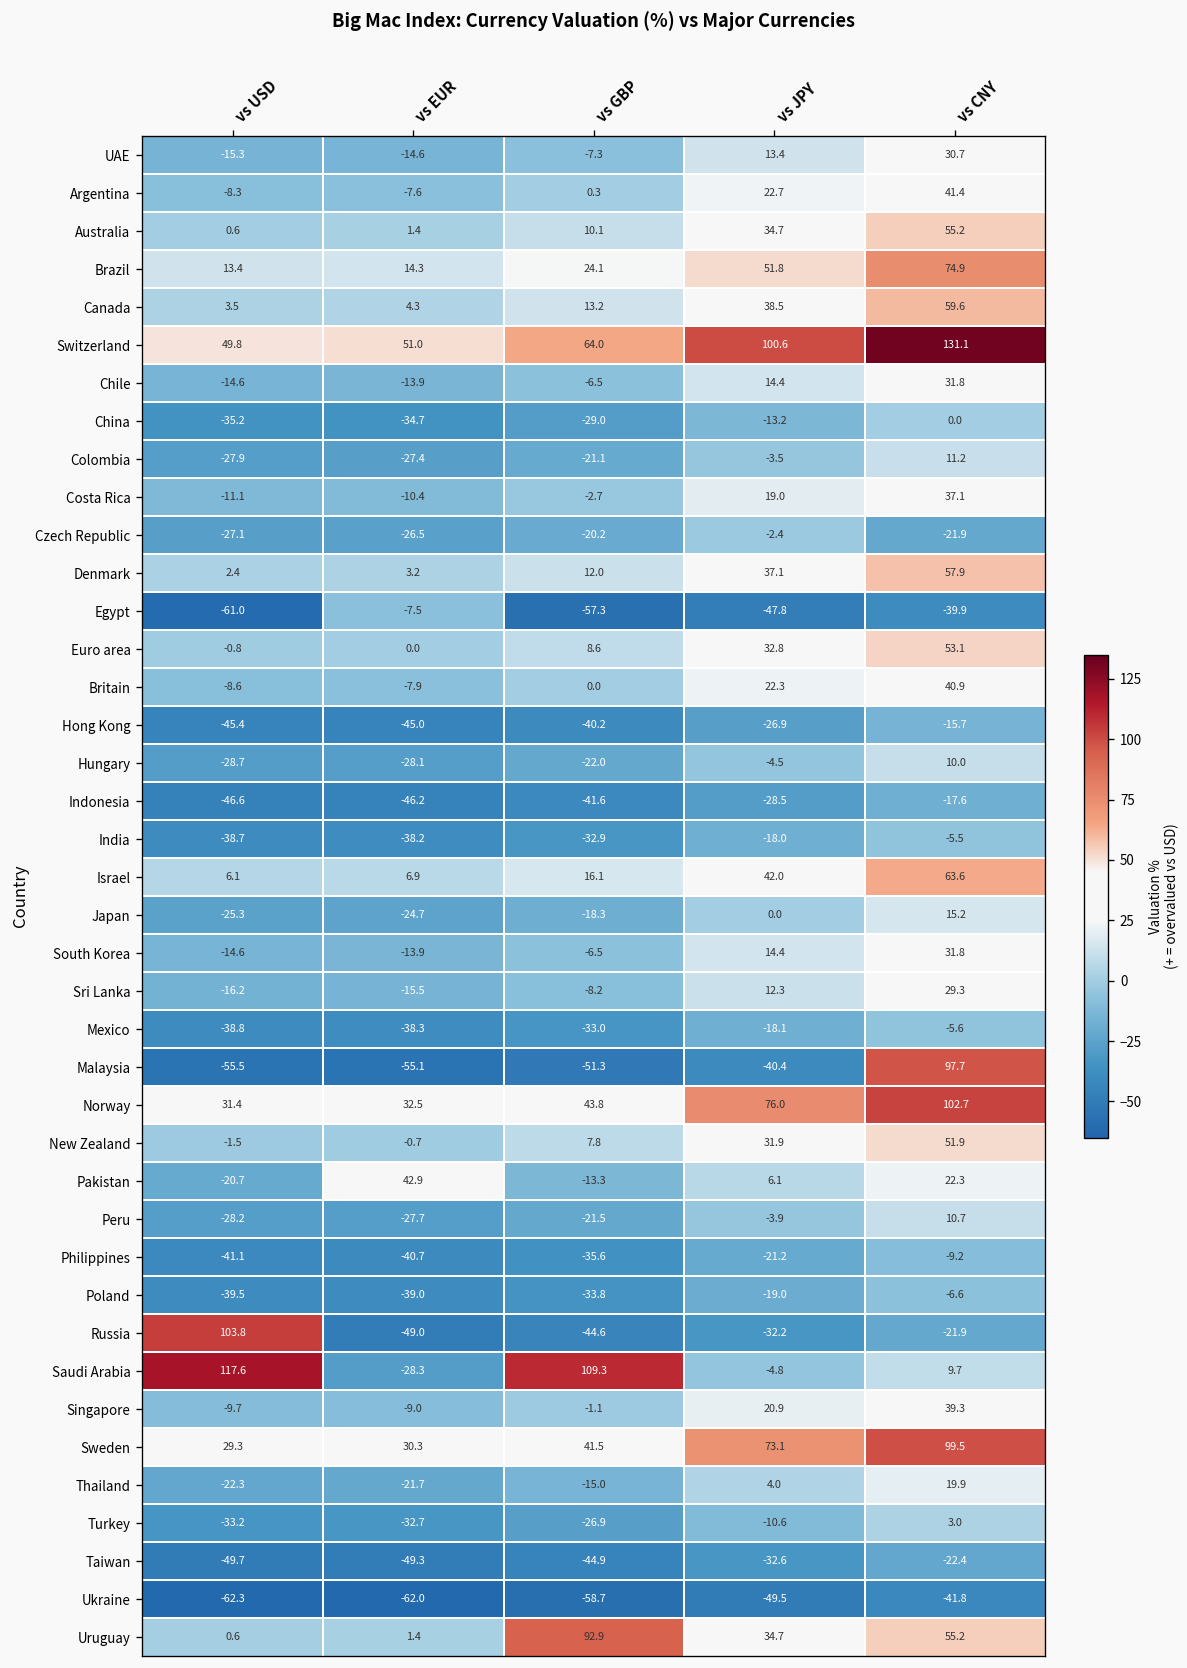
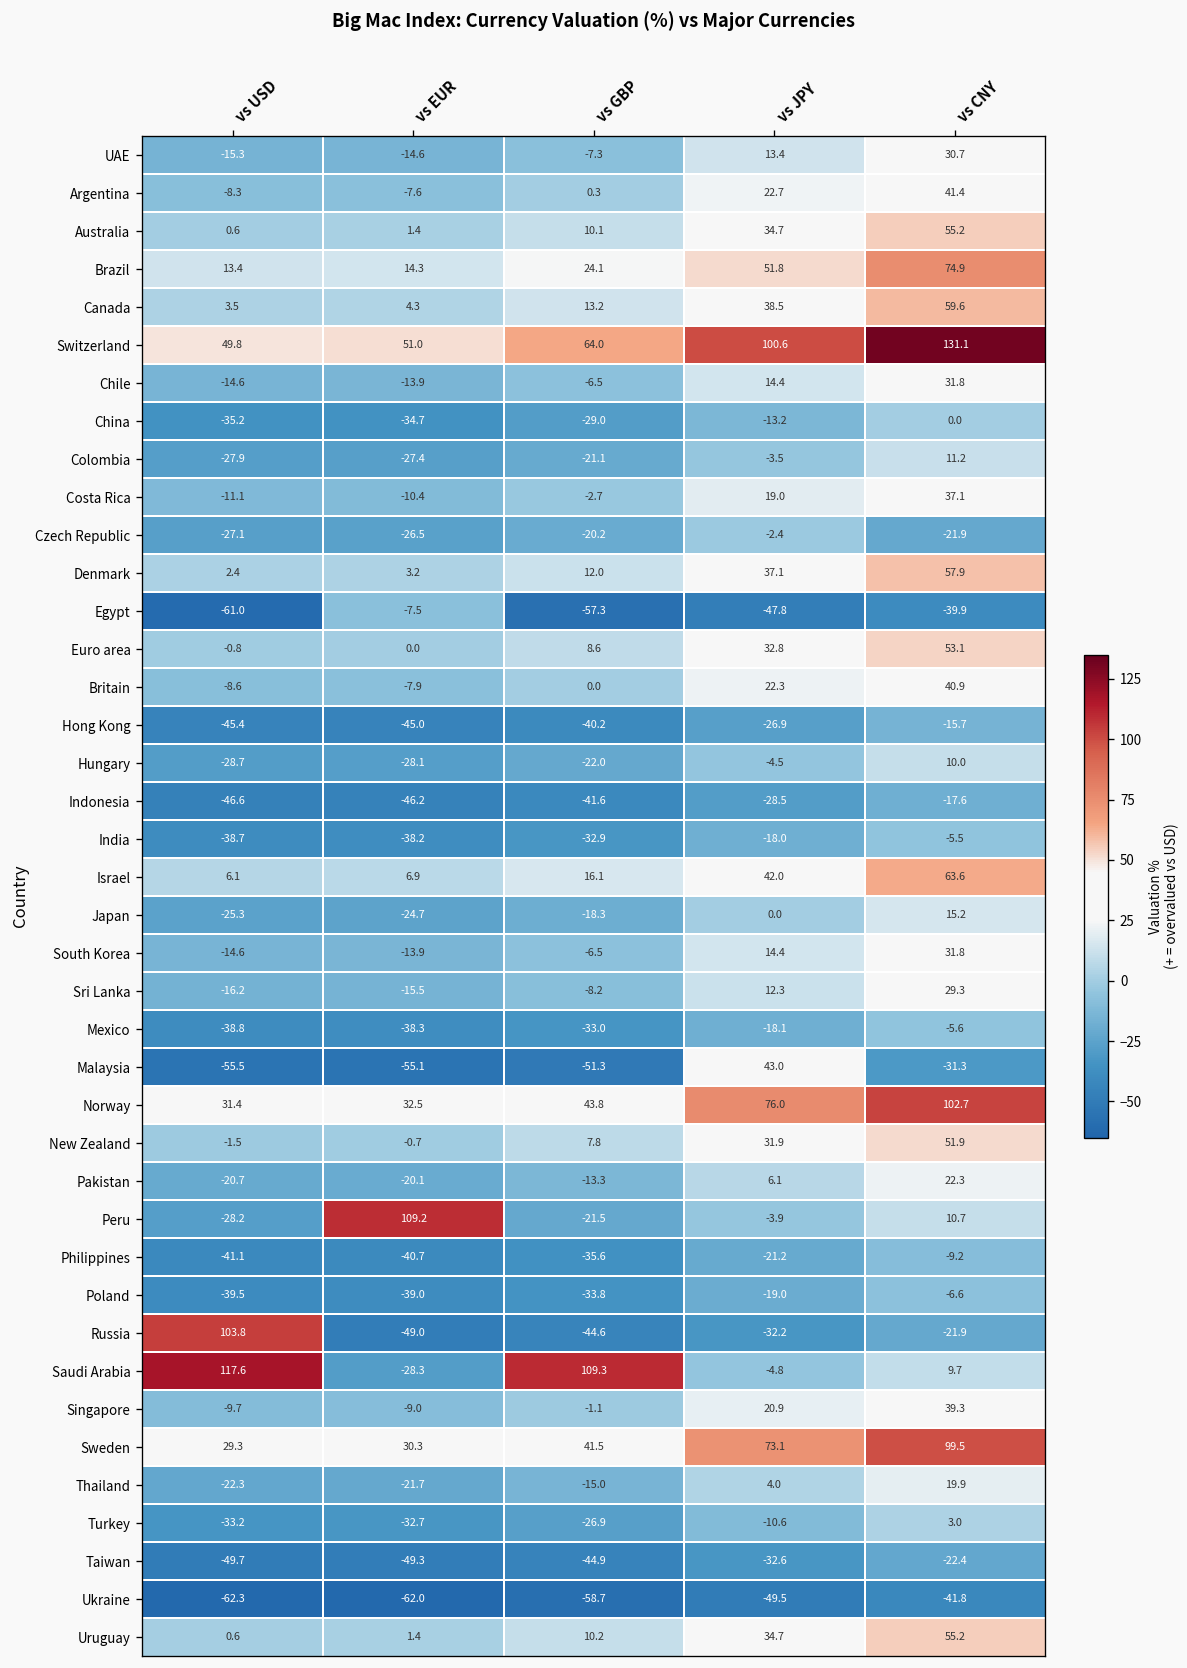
Malaysia, vs JPY: -40.4 -> 43.0
Malaysia, vs CNY: 97.7 -> -31.3
Pakistan, vs EUR: 42.9 -> -20.1
Peru, vs EUR: -27.7 -> 109.2
Uruguay, vs GBP: 92.9 -> 10.2
